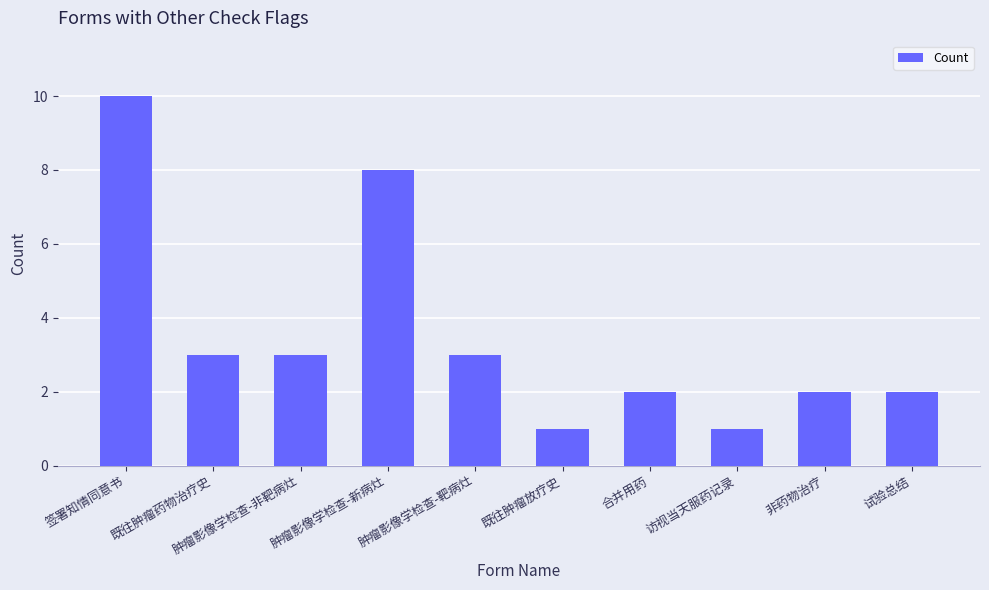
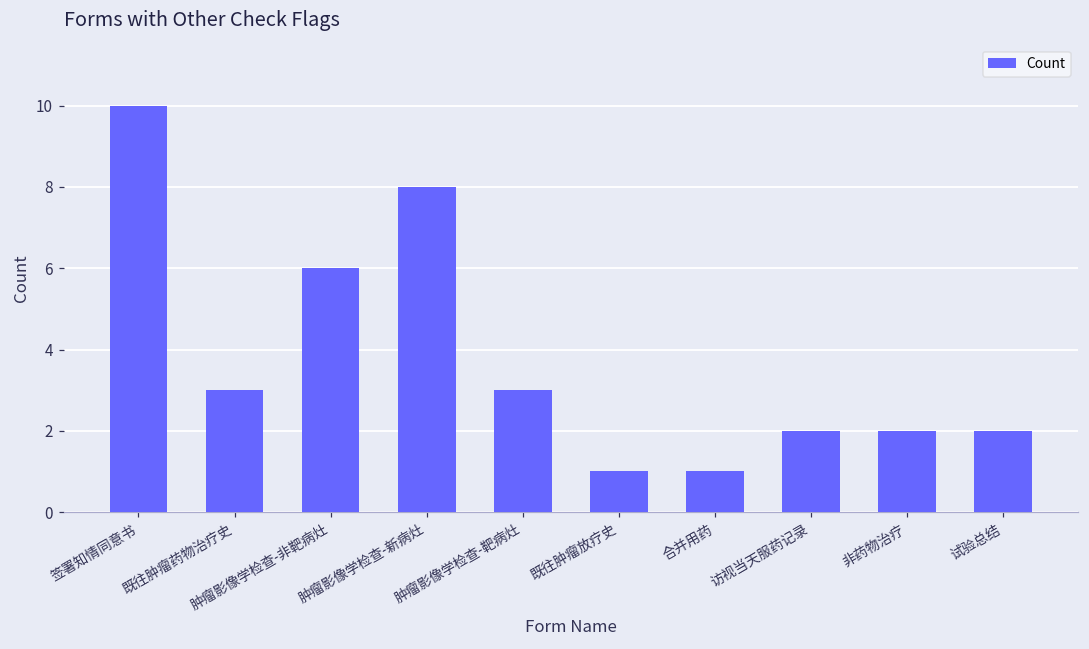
肿瘤影像学检查-非靶病灶: 3 -> 6
合并用药: 2 -> 1
访视当天服药记录: 1 -> 2
